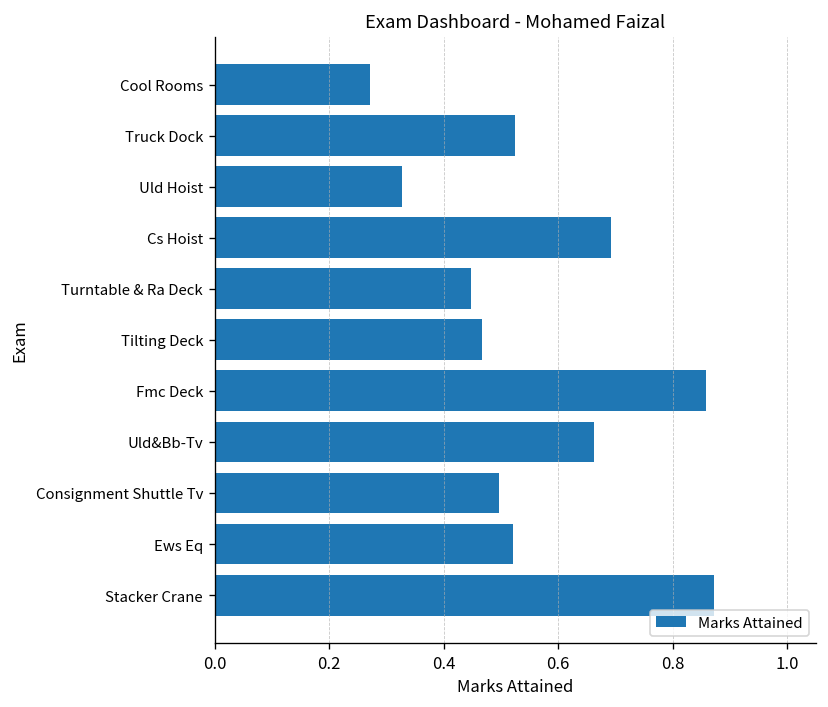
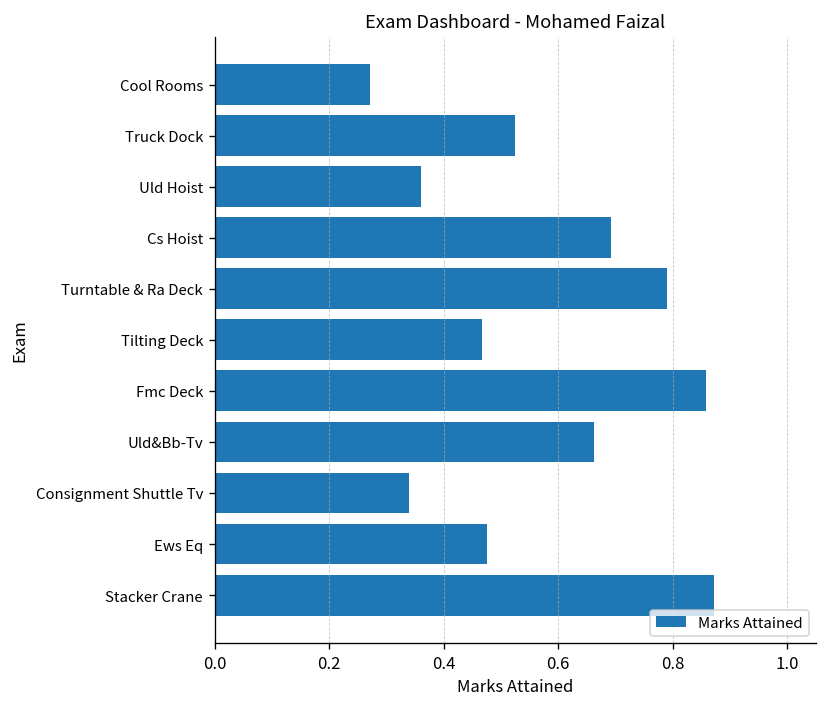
Uld Hoist: 0.33 -> 0.36
Turntable & Ra Deck: 0.45 -> 0.79
Consignment Shuttle Tv: 0.50 -> 0.34
Ews Eq: 0.52 -> 0.48
